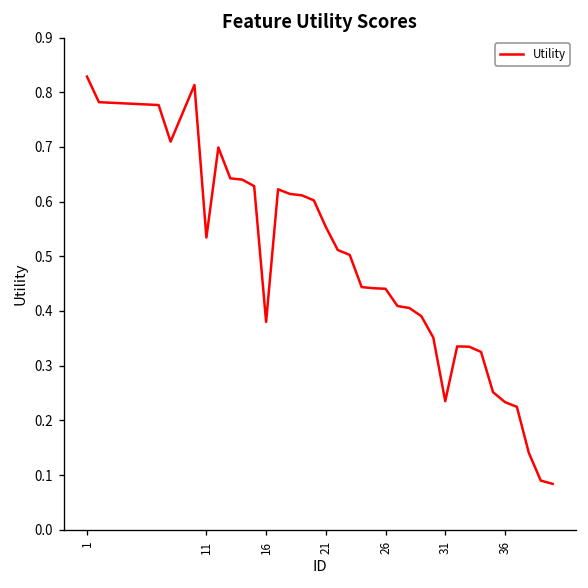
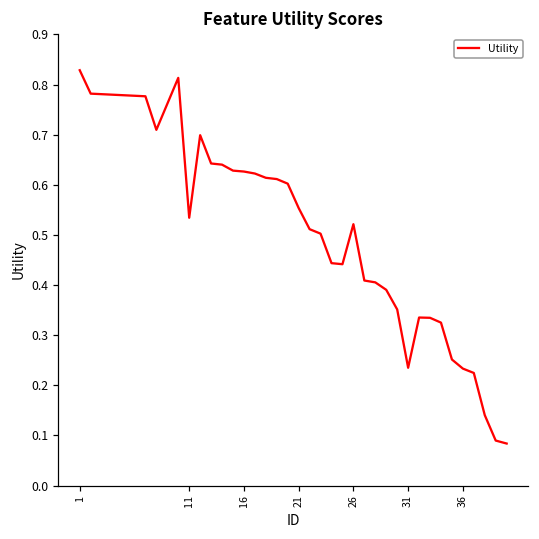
16: 0.38 -> 0.63
26: 0.44 -> 0.52
